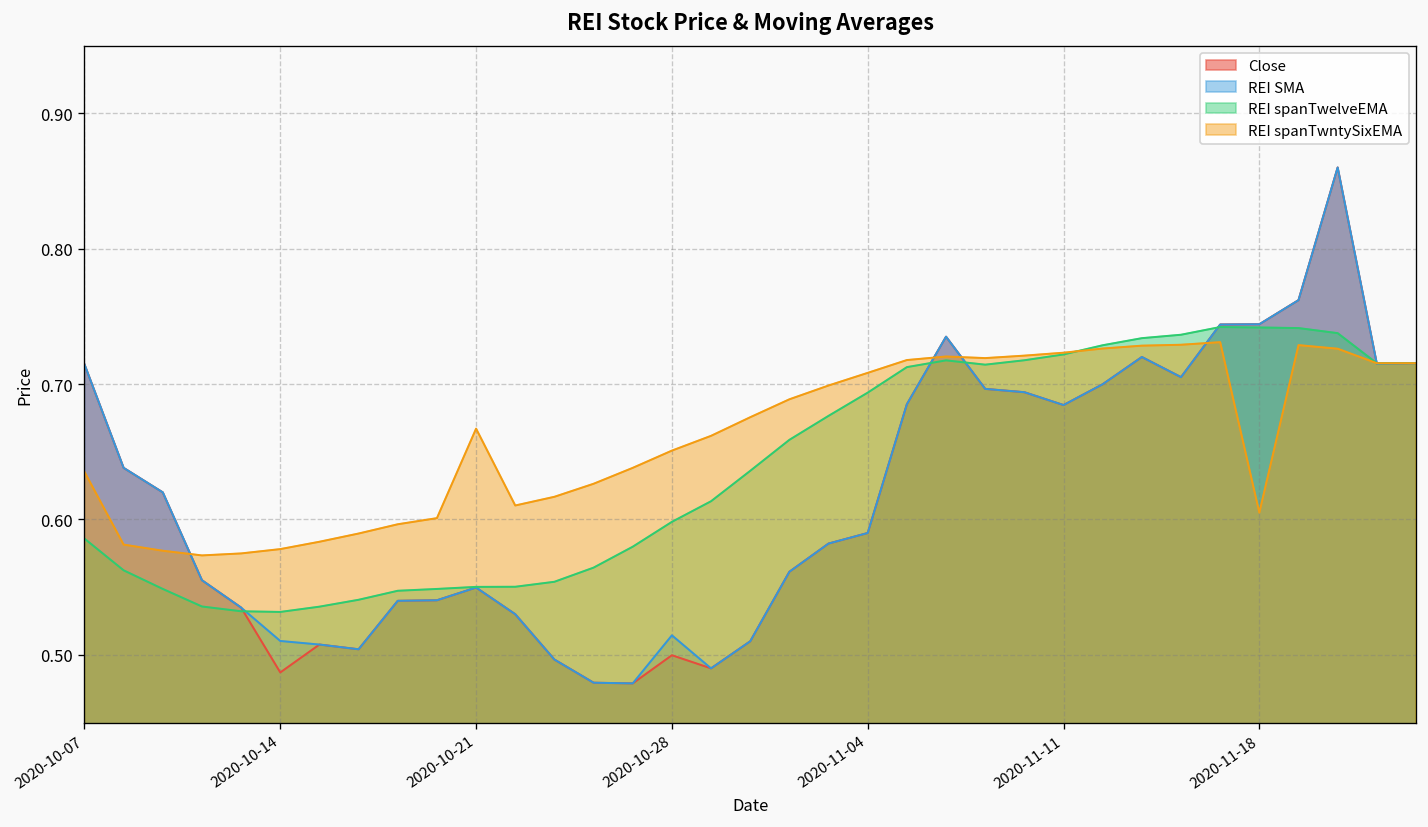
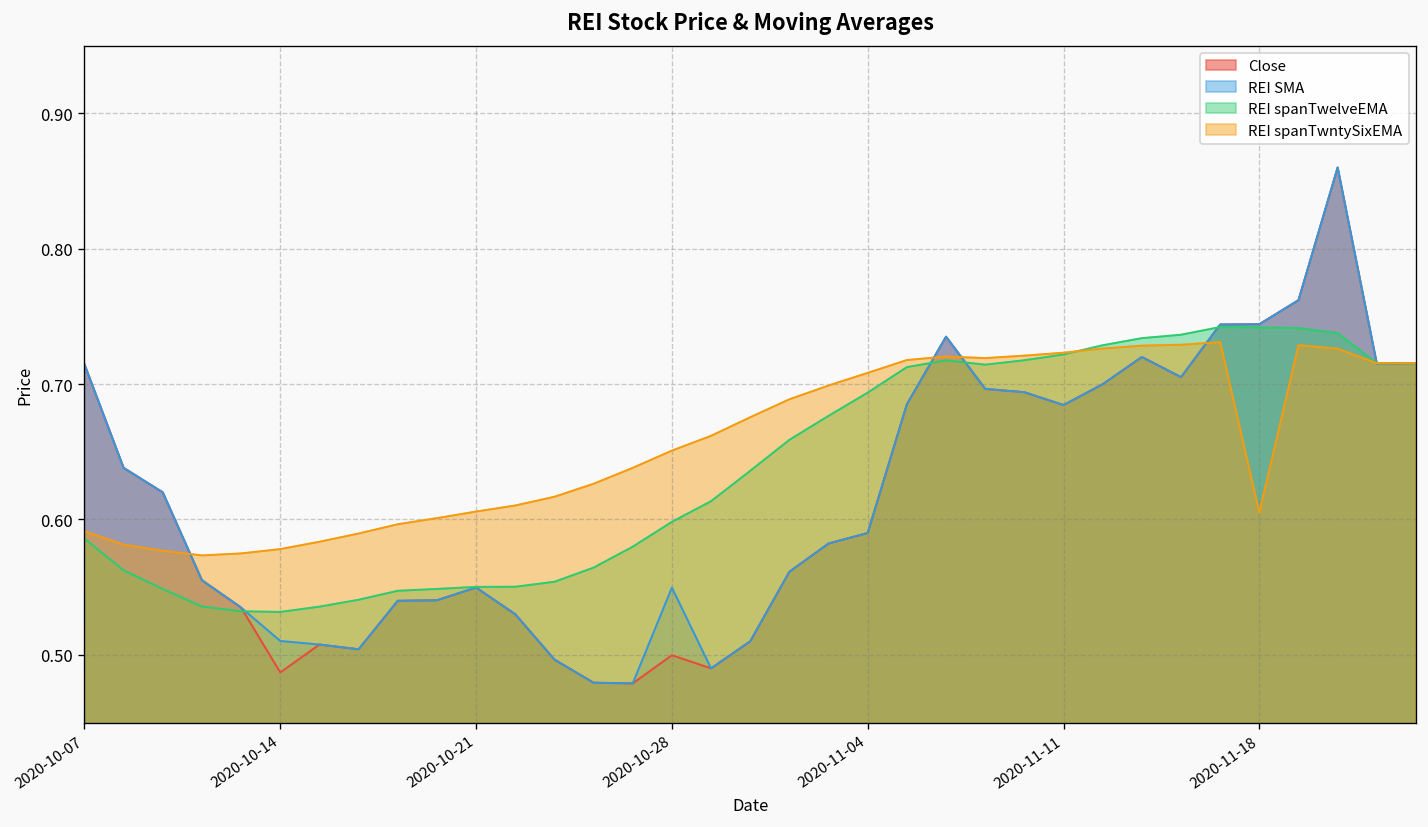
REI spanTwntySixEMA, 2020-10-07: 0.635 -> 0.591
REI spanTwntySixEMA, 2020-10-21: 0.667 -> 0.606
REI SMA, 2020-10-28: 0.514 -> 0.550
